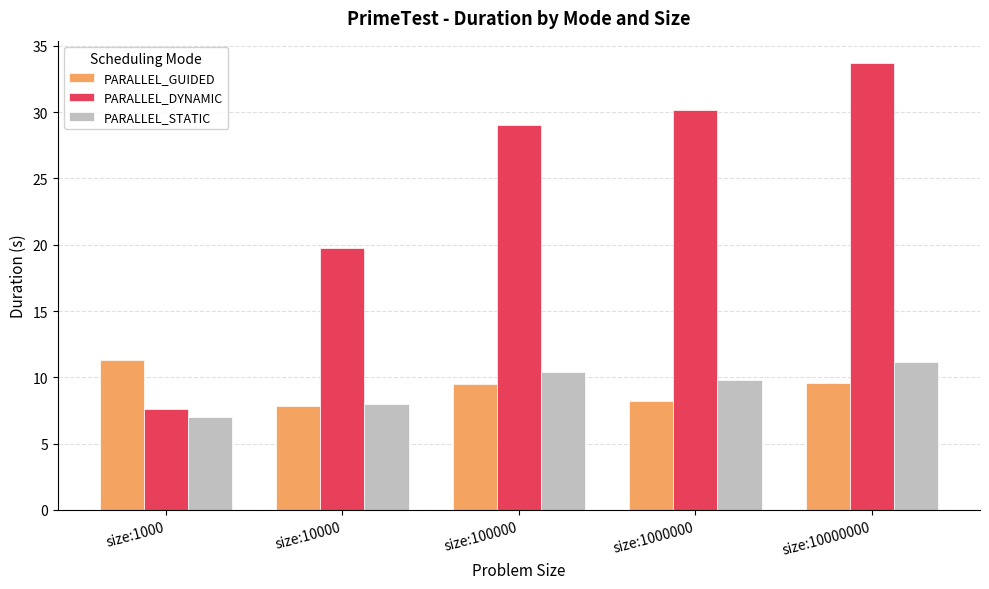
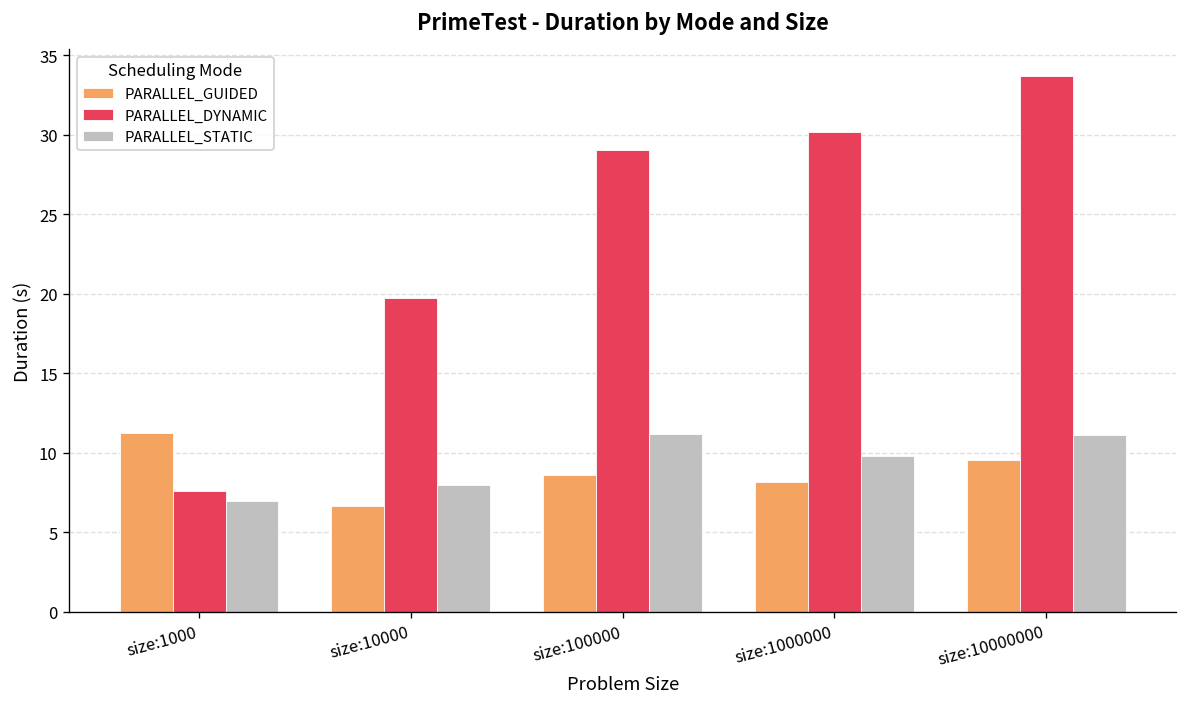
PARALLEL_GUIDED, size:10000: 7.9 -> 6.7
PARALLEL_GUIDED, size:100000: 9.5 -> 8.6
PARALLEL_STATIC, size:100000: 10.4 -> 11.2
